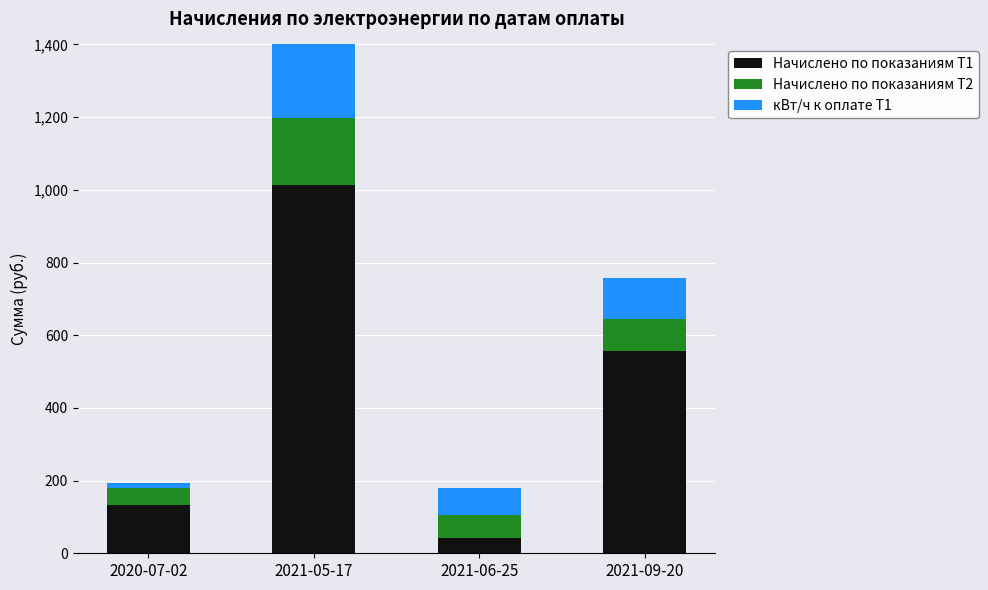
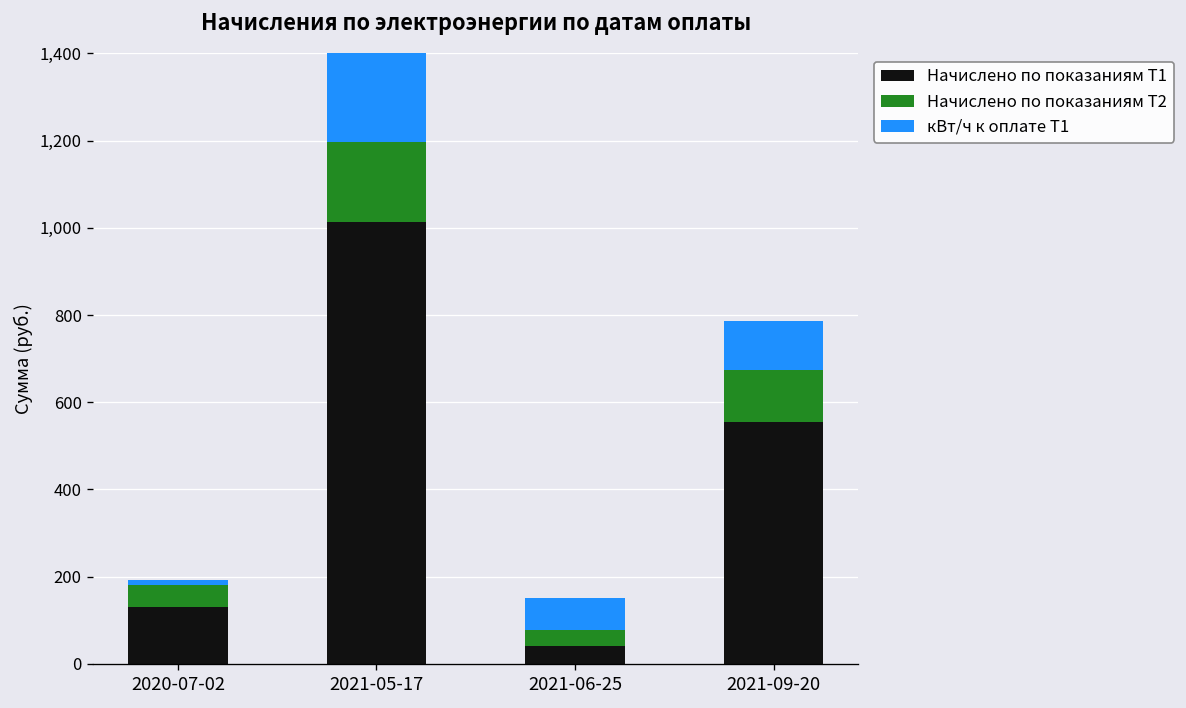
Начислено по показаниям Т2, 2021-06-25: 60 -> 40
Начислено по показаниям Т2, 2021-09-20: 90 -> 120
